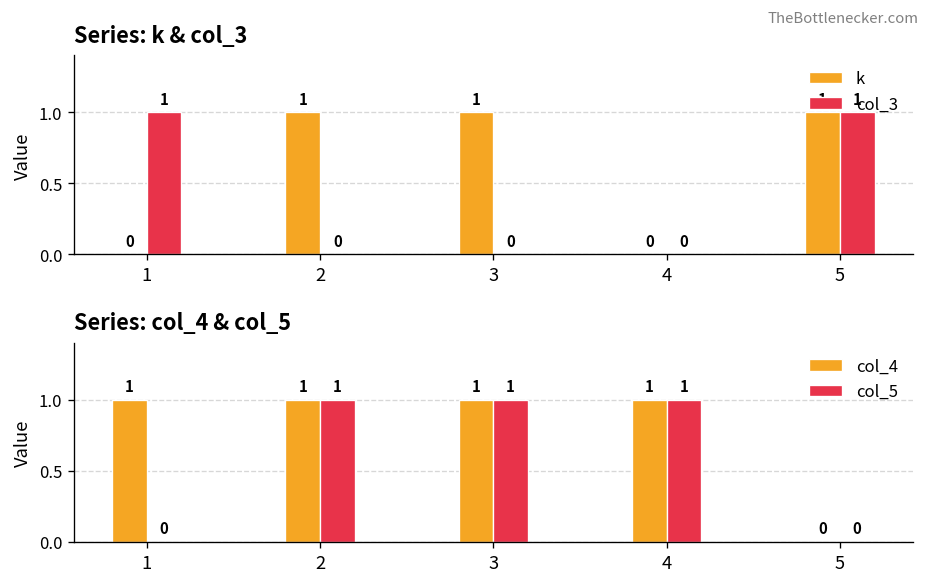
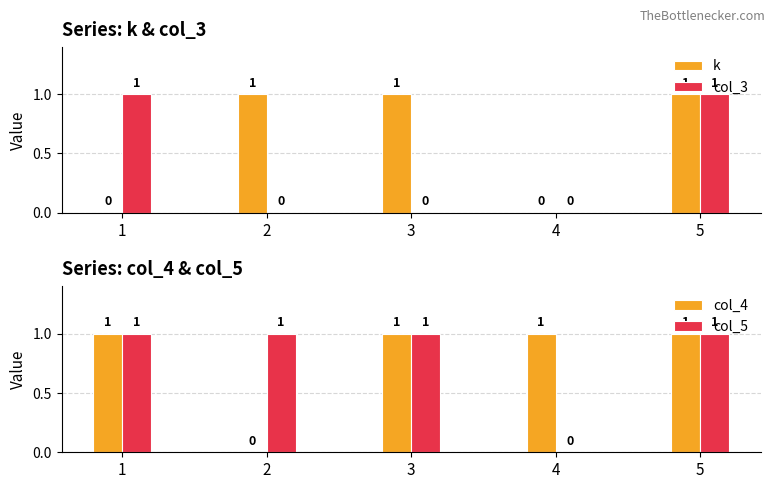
Series: col_4 & col_5, col_5, 1: 0 -> 1
Series: col_4 & col_5, col_4, 2: 1 -> 0
Series: col_4 & col_5, col_5, 4: 1 -> 0
Series: col_4 & col_5, col_4, 5: 0 -> 1
Series: col_4 & col_5, col_5, 5: 0 -> 1
